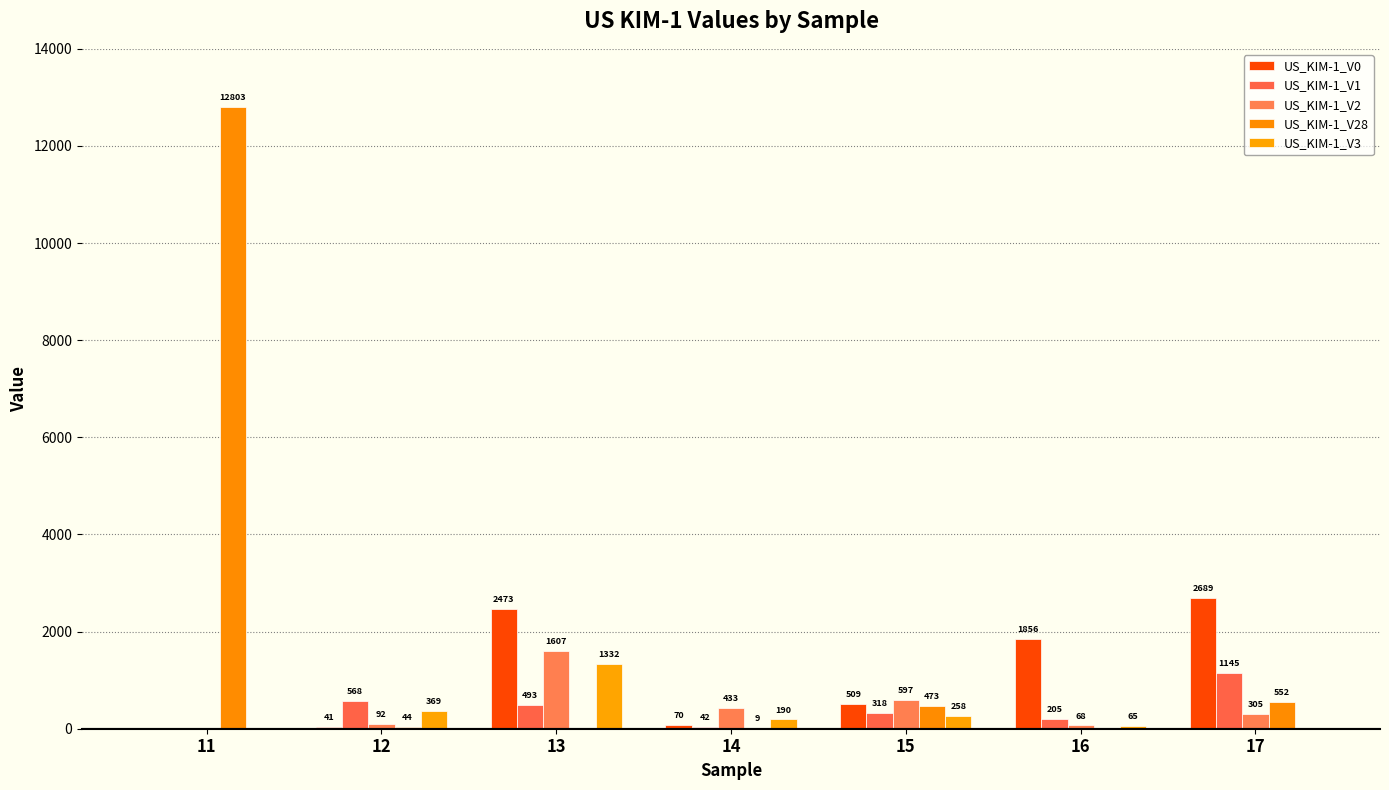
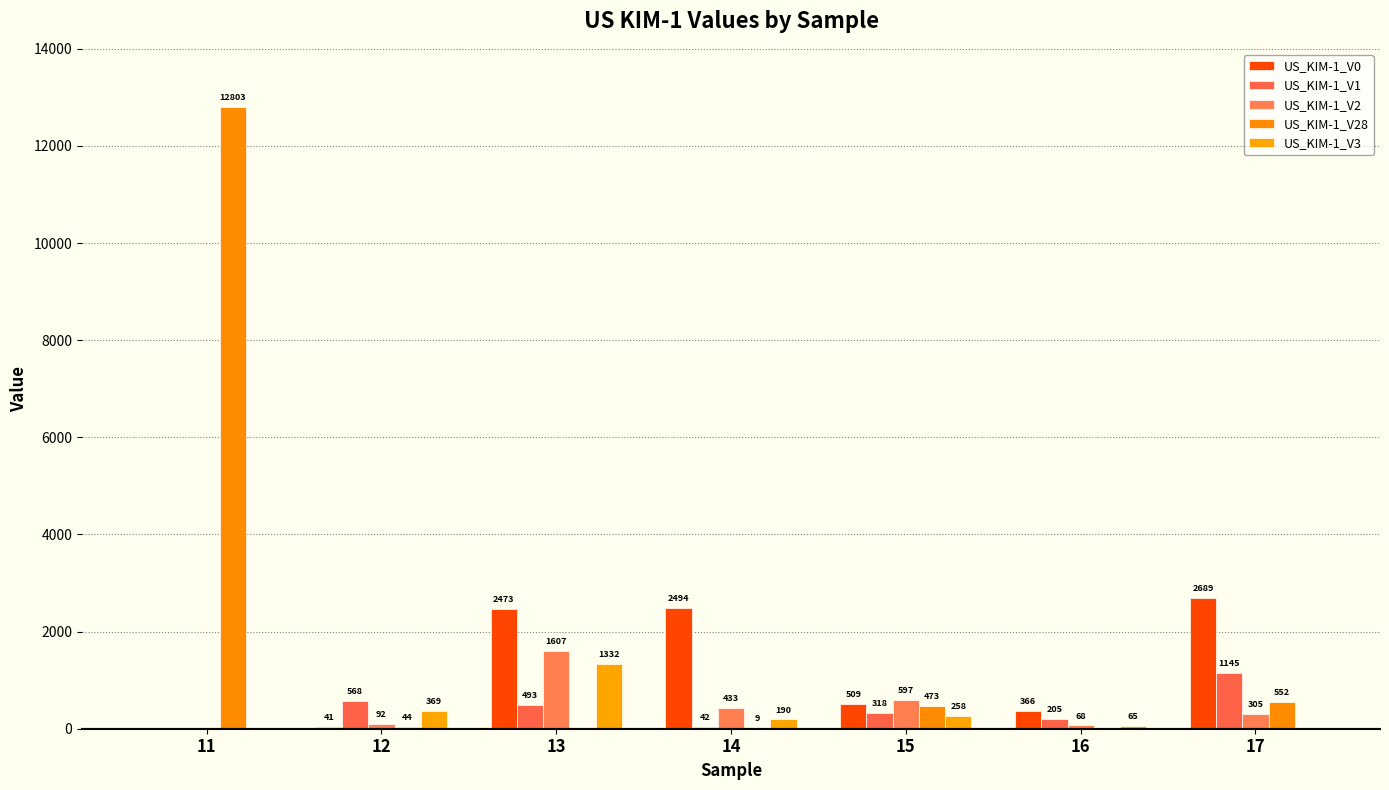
US_KIM-1_V0, 14: 70 -> 2494
US_KIM-1_V0, 16: 1856 -> 366
